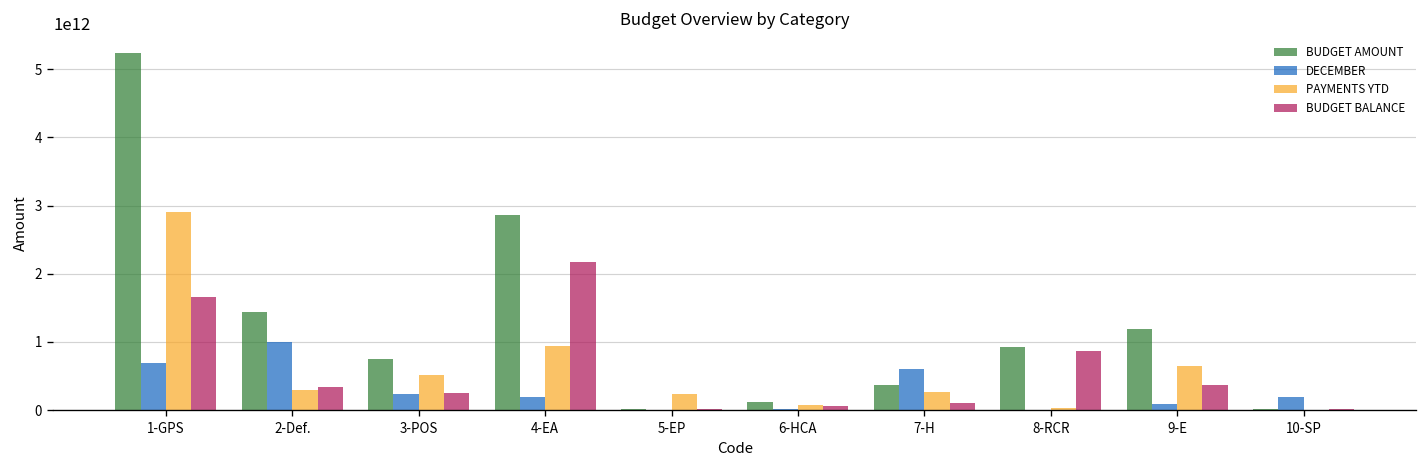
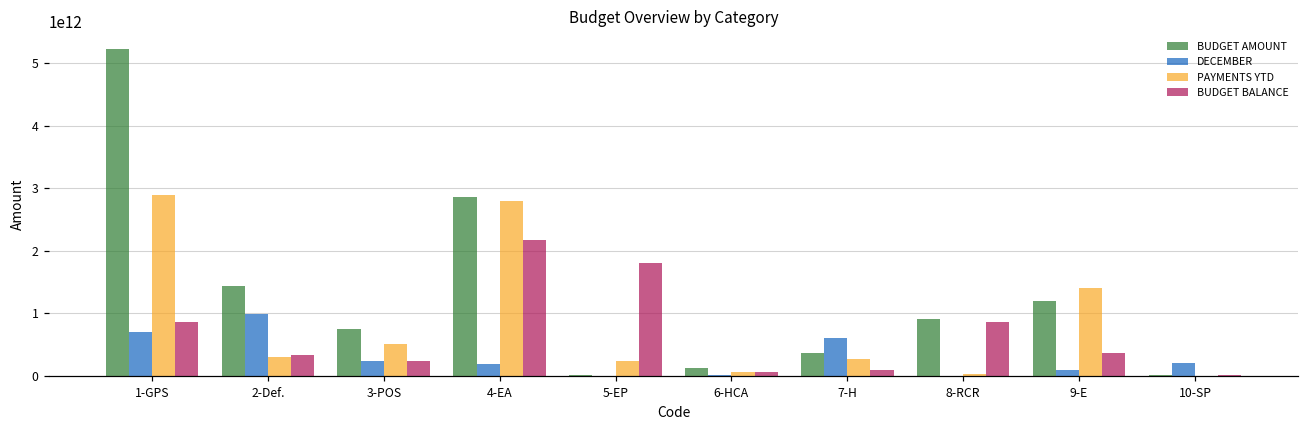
BUDGET BALANCE, 1-GPS: 1700000000000 -> 900000000000
PAYMENTS YTD, 4-EA: 900000000000 -> 2800000000000
BUDGET BALANCE, 5-EP: 0 -> 1800000000000
PAYMENTS YTD, 9-E: 600000000000 -> 1400000000000
